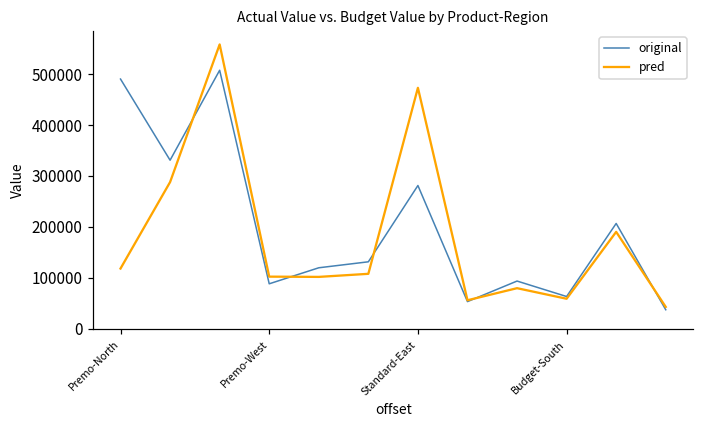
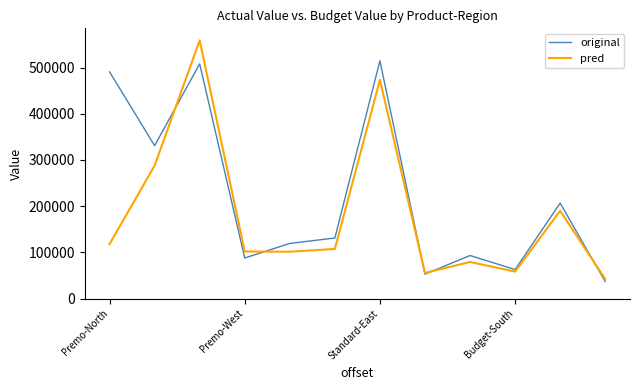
original, Standard-East: 280000 -> 510000
